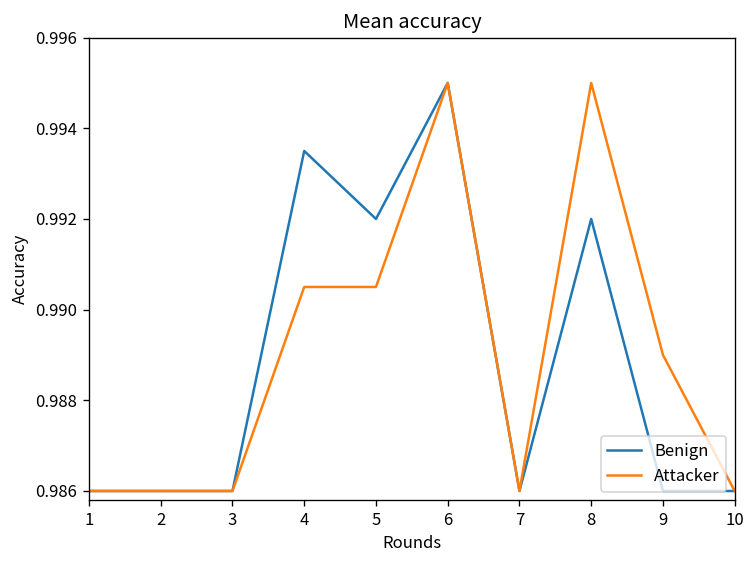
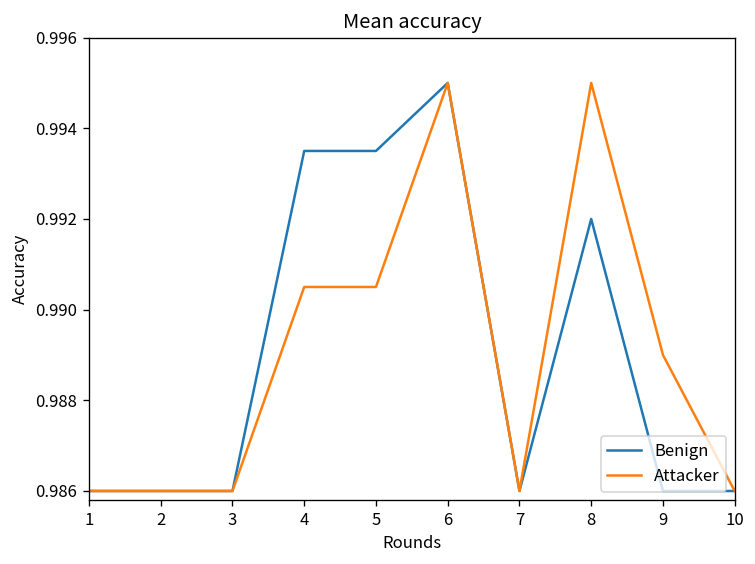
Benign, 5: 0.9920 -> 0.9935
